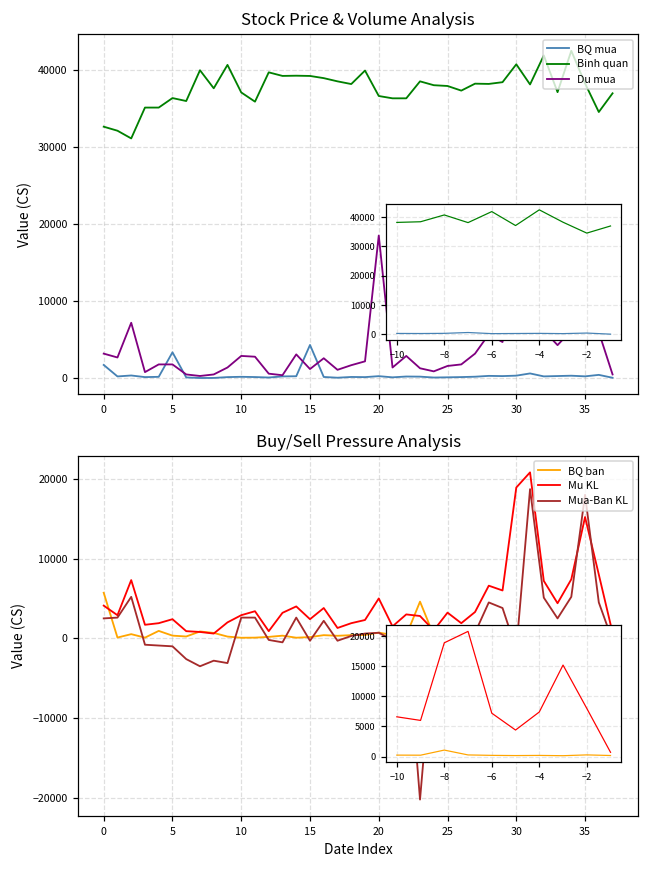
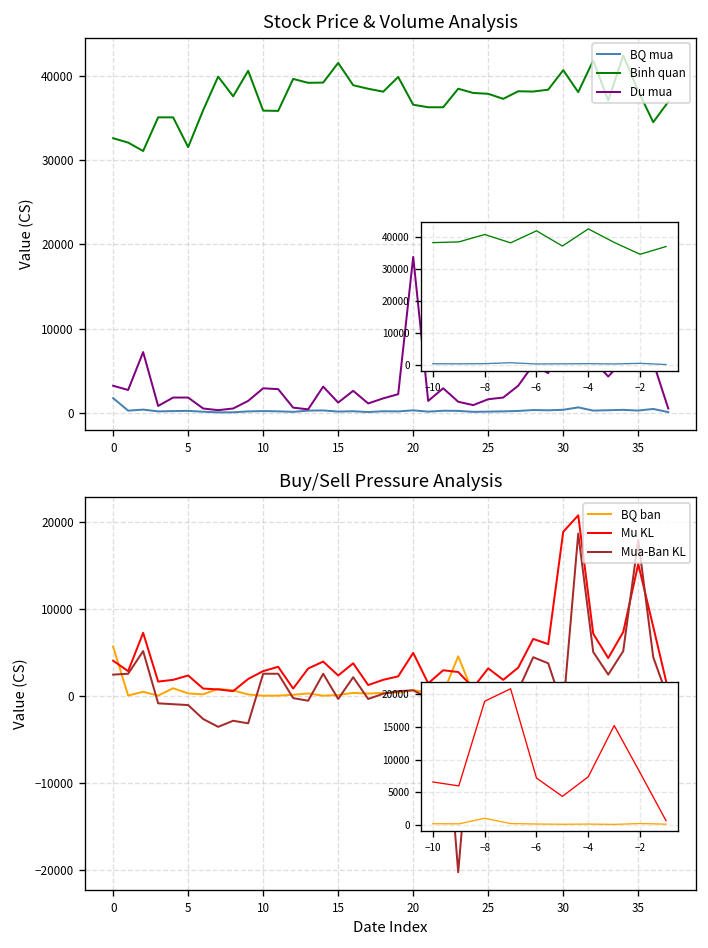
Stock Price & Volume Analysis, BQ mua, 5: 3000 -> 0
Stock Price & Volume Analysis, Binh quan, 5: 36000 -> 32000
Stock Price & Volume Analysis, Binh quan, 10: 37000 -> 36000
Stock Price & Volume Analysis, BQ mua, 15: 4000 -> 0
Stock Price & Volume Analysis, Binh quan, 15: 39000 -> 42000
